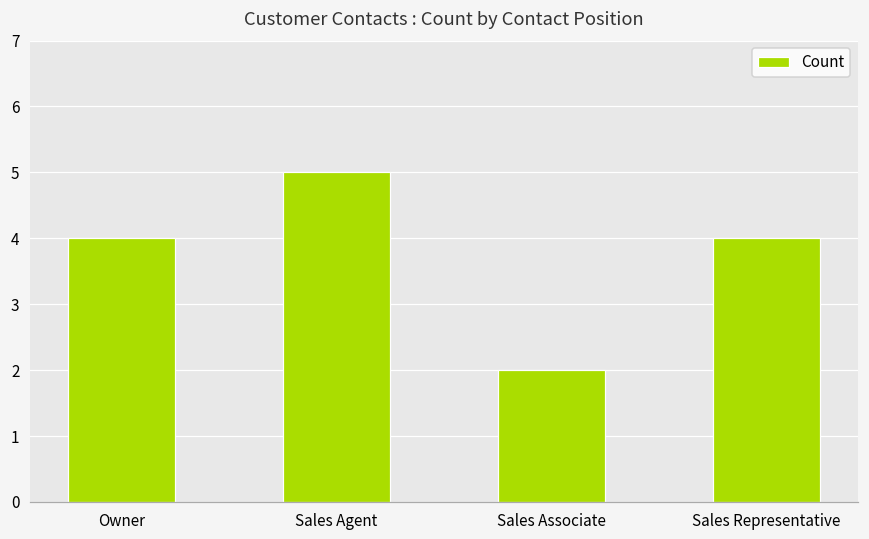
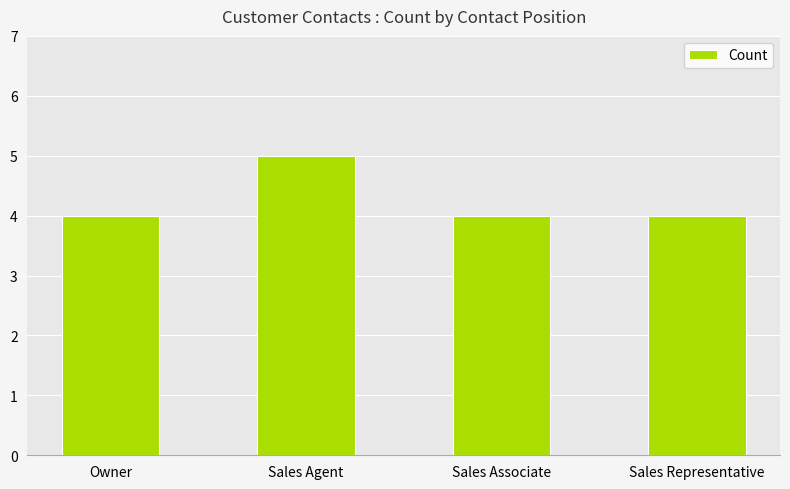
Sales Associate: 2 -> 4
